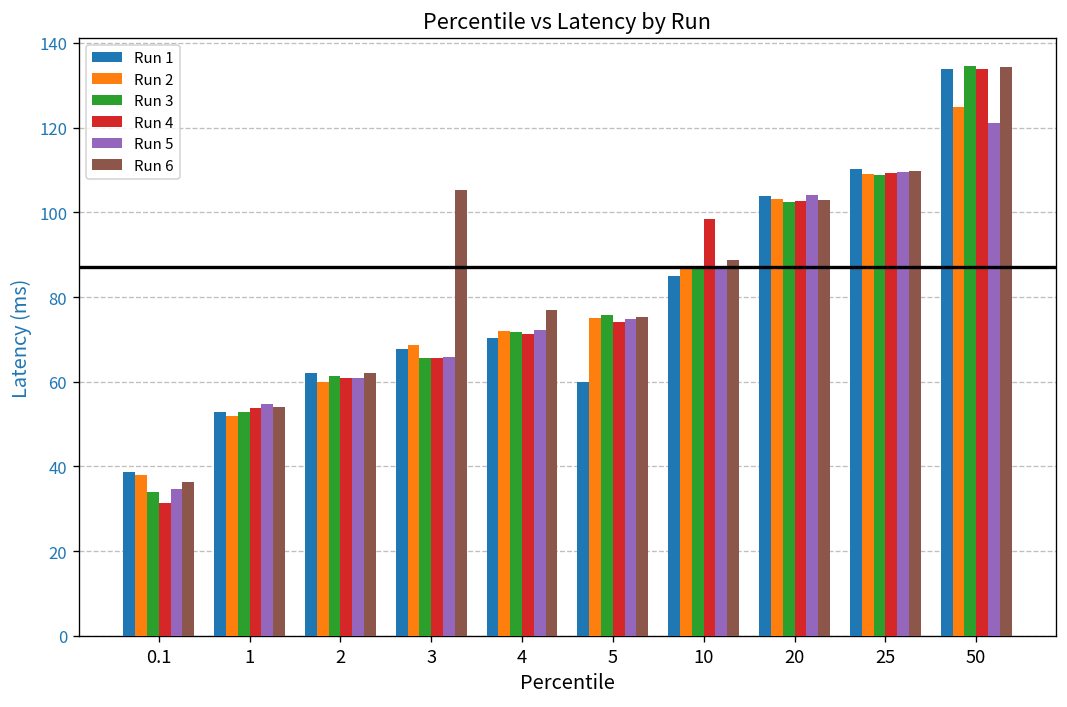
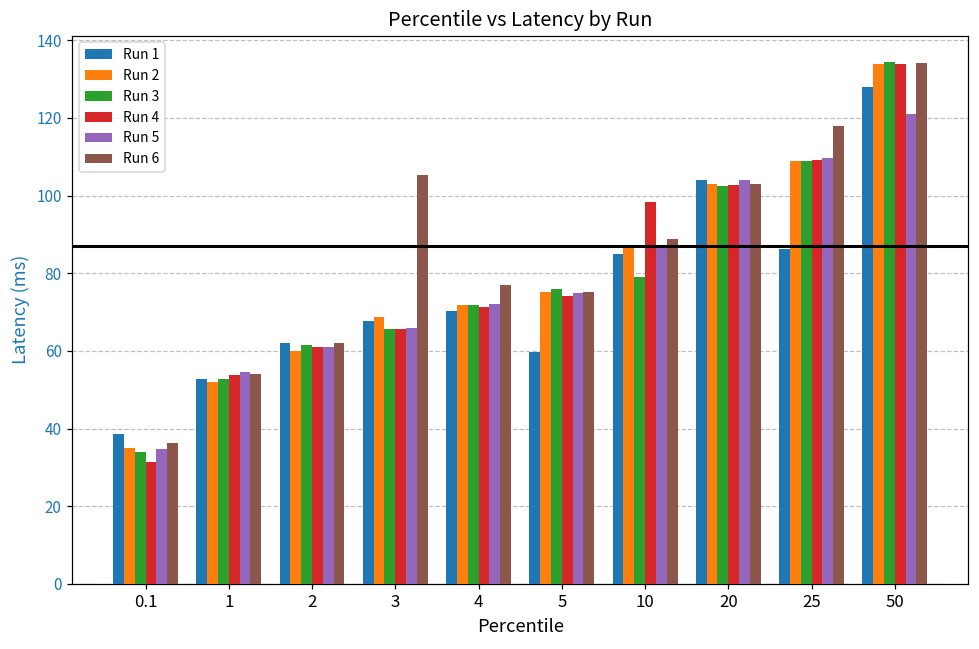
Run 2, 0.1: 38 -> 35
Run 3, 10: 87 -> 79
Run 1, 25: 110 -> 86
Run 6, 25: 110 -> 118
Run 1, 50: 134 -> 128
Run 2, 50: 125 -> 134
